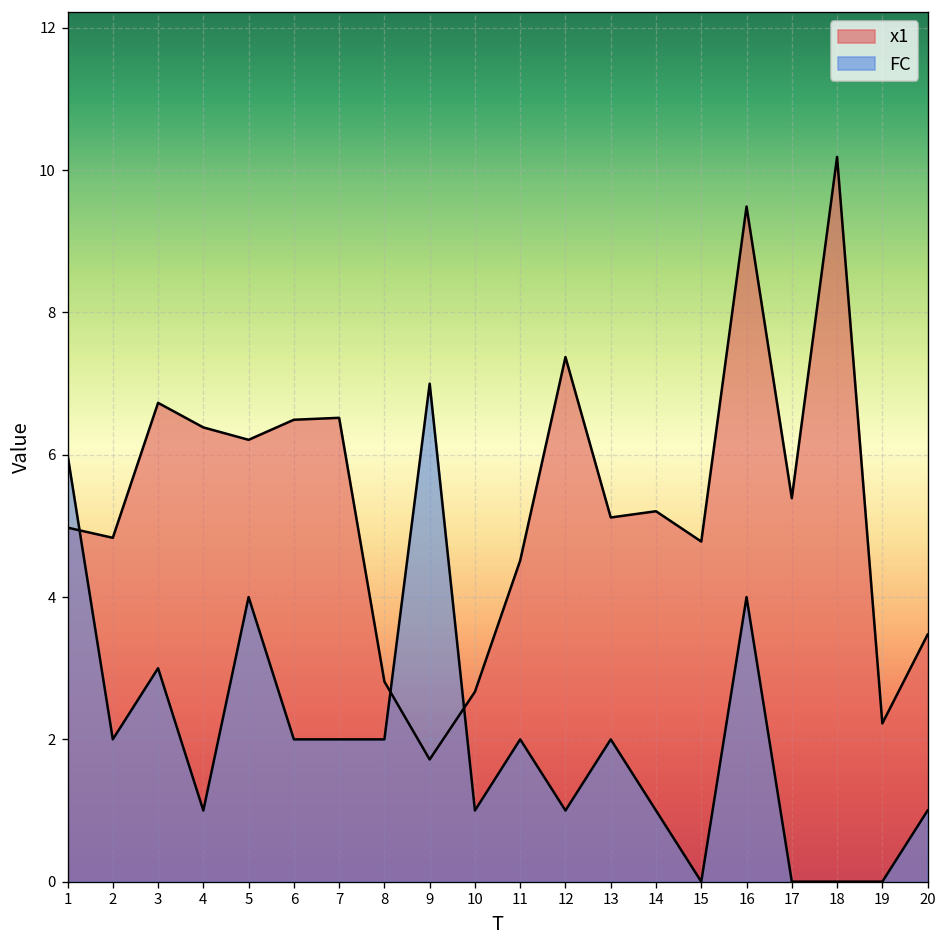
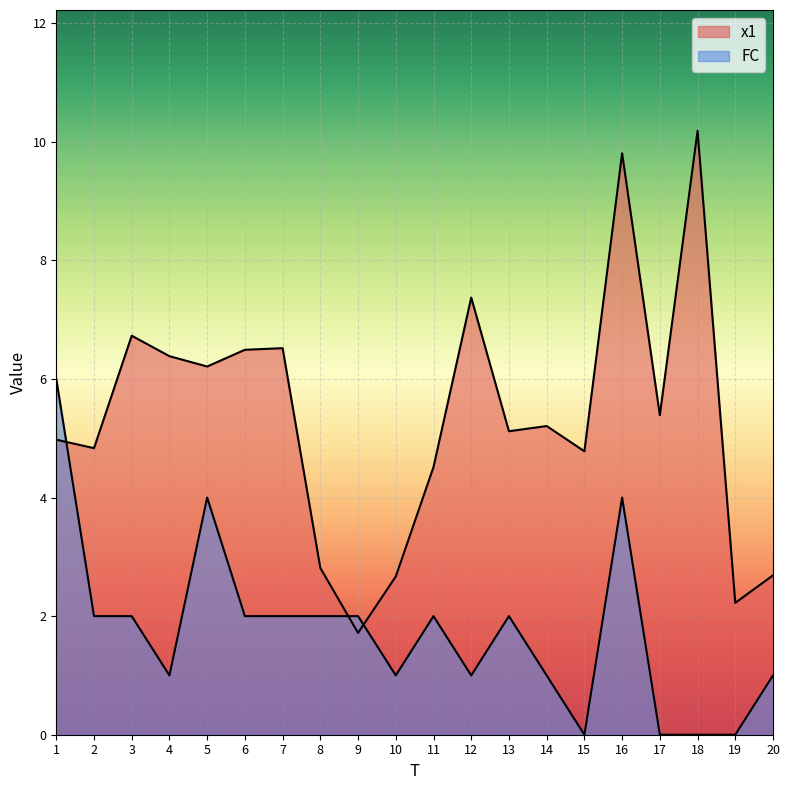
FC, 3: 3 -> 2
FC, 9: 7 -> 2
x1, 16: 9.5 -> 9.8
x1, 20: 3.5 -> 2.7
